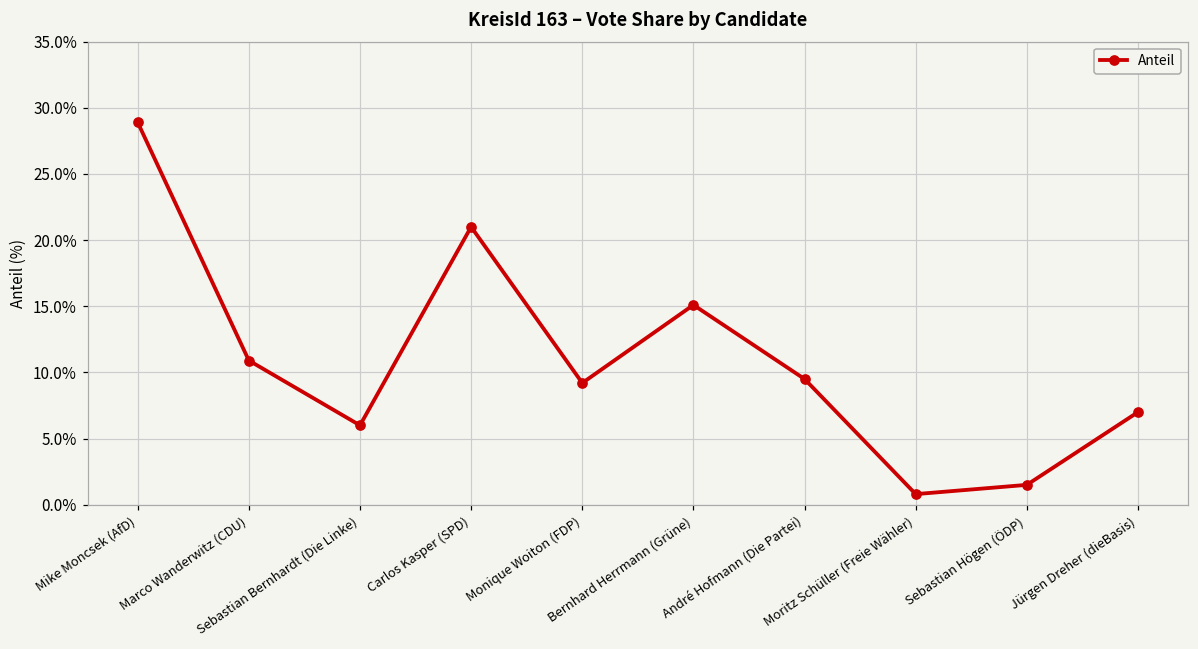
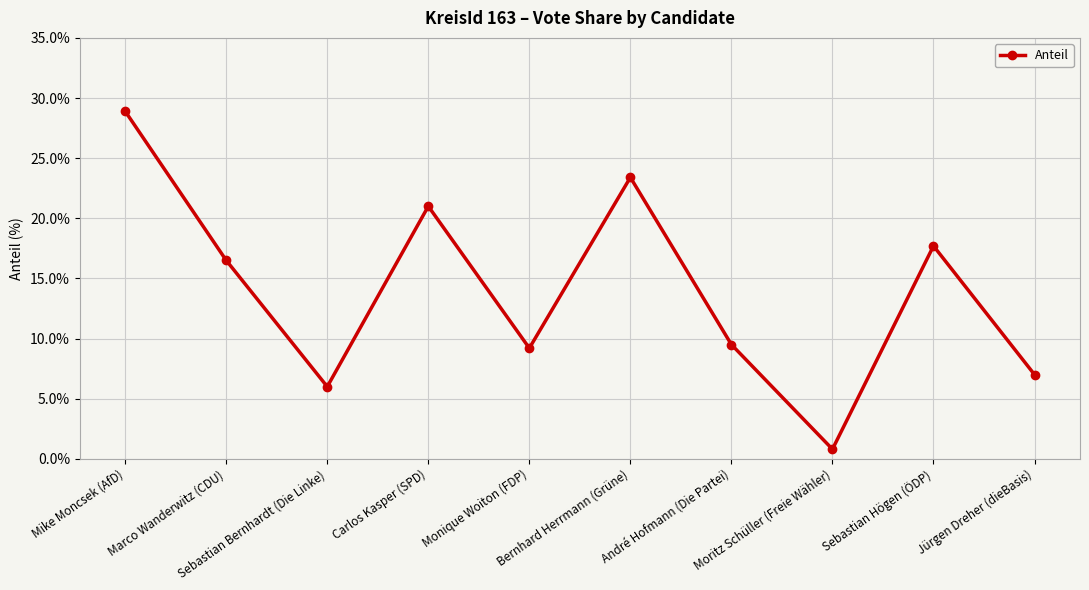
Marco Wanderwitz (CDU): 10.9% -> 16.5%
Bernhard Herrmann (Grüne): 15.1% -> 23.4%
Sebastian Högen (ÖDP): 1.5% -> 17.7%
